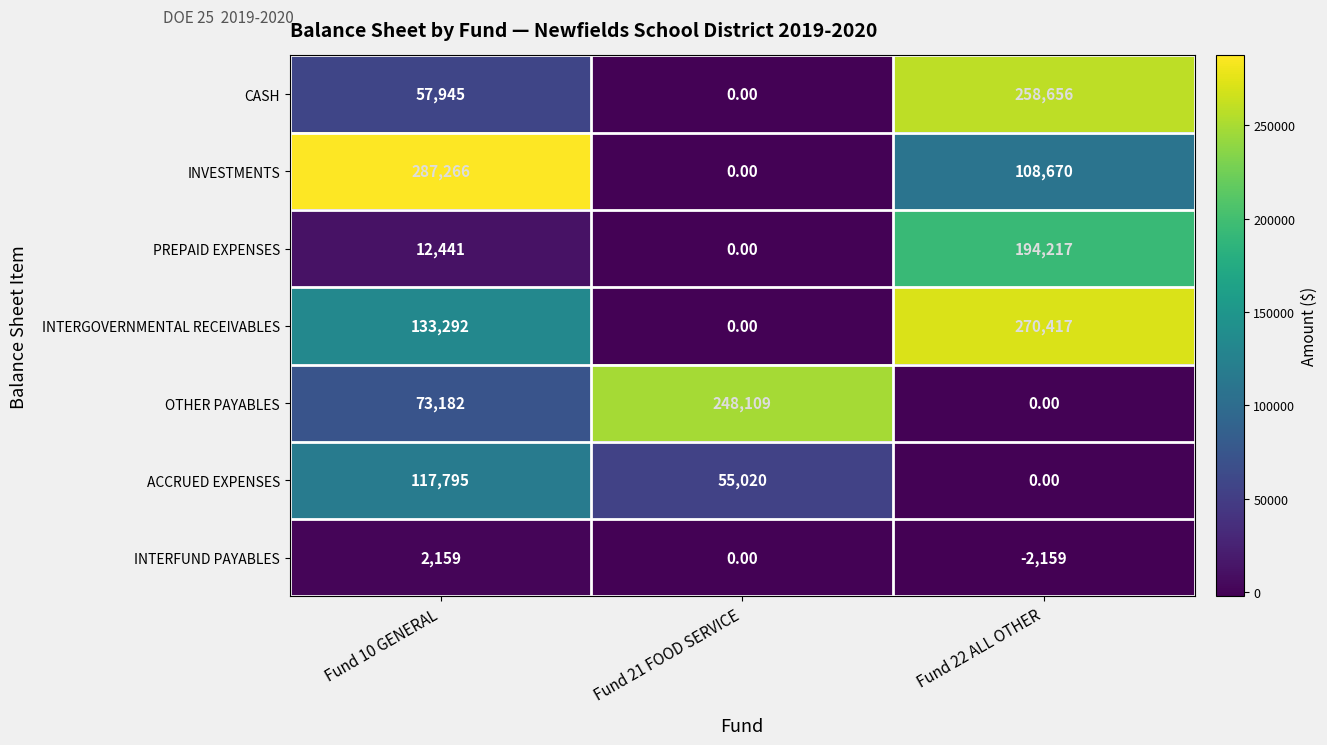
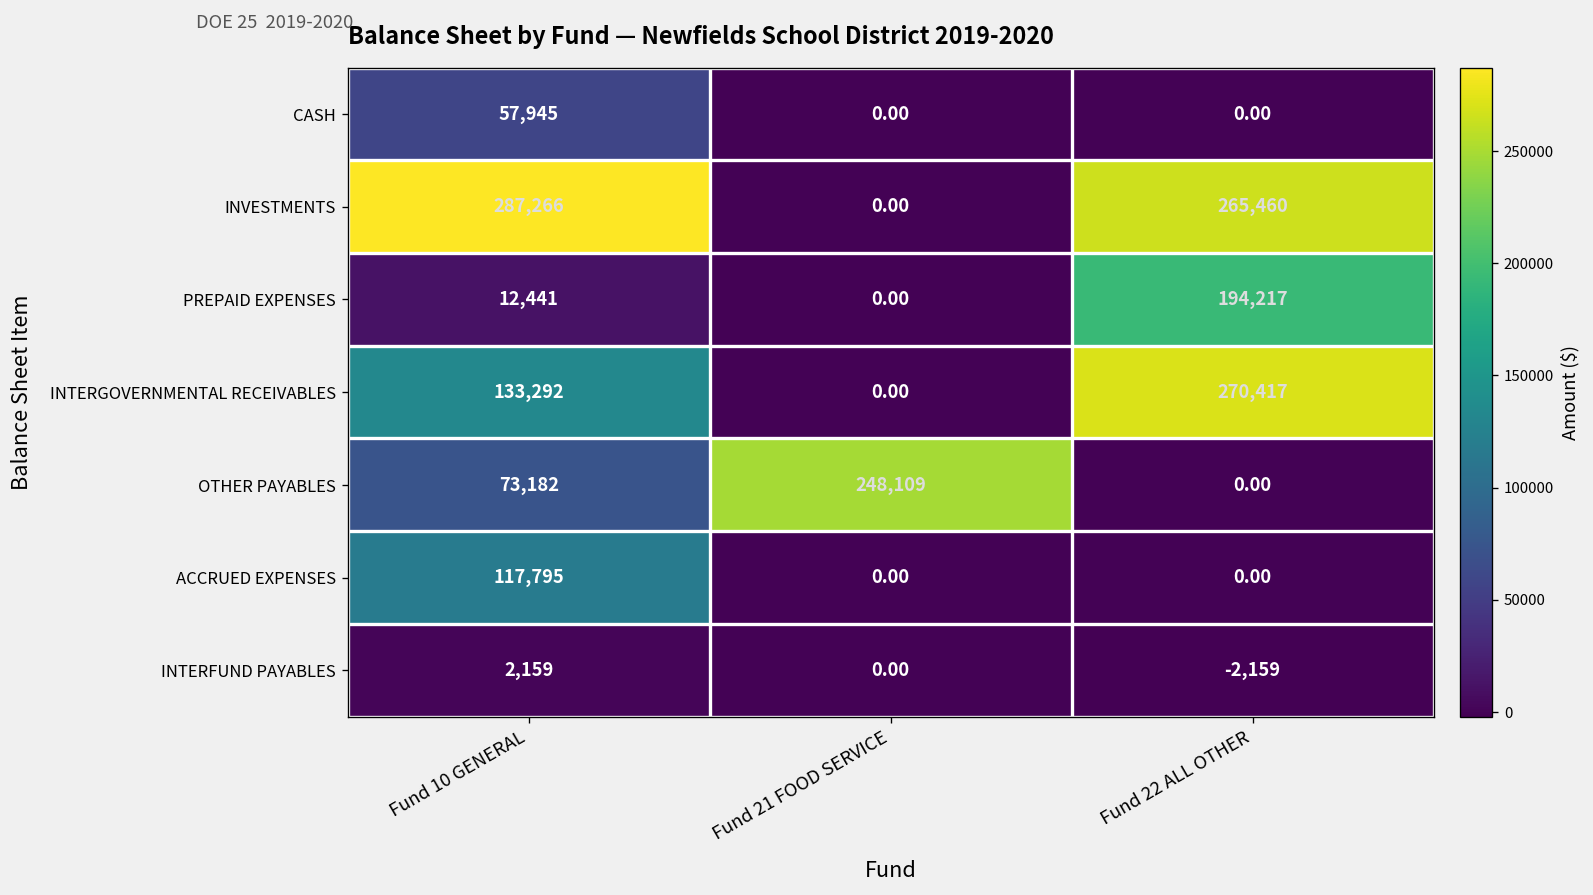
CASH, Fund 22 ALL OTHER: 258,656 -> 0.00
INVESTMENTS, Fund 22 ALL OTHER: 108,670 -> 265,460
ACCRUED EXPENSES, Fund 21 FOOD SERVICE: 55,020 -> 0.00
